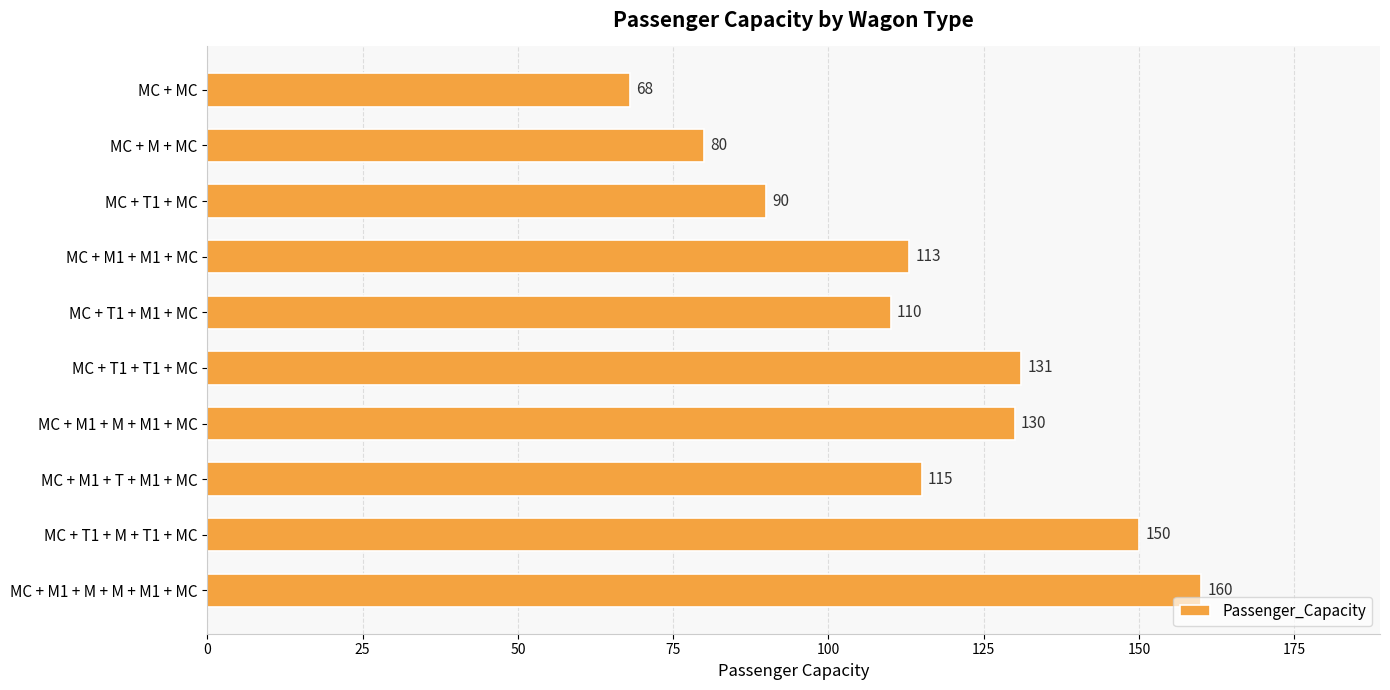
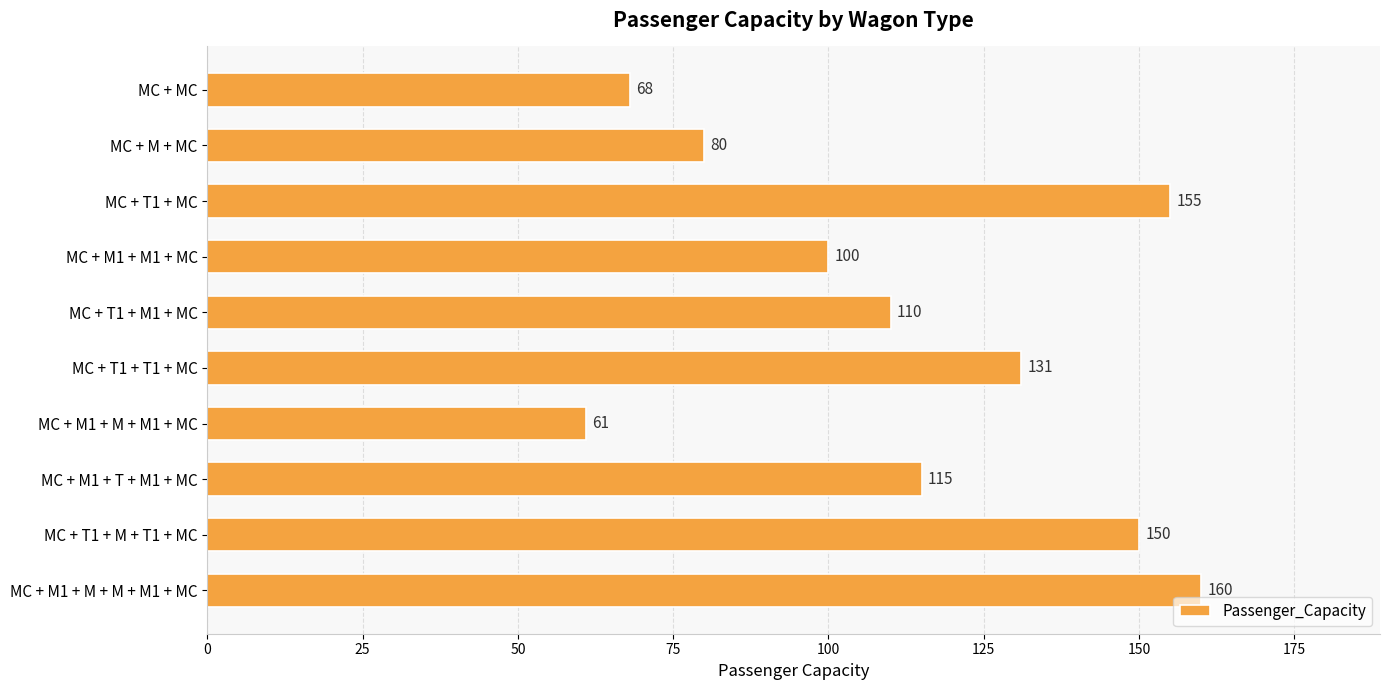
MC + T1 + MC: 90 -> 155
MC + M1 + M1 + MC: 113 -> 100
MC + M1 + M + M1 + MC: 130 -> 61
